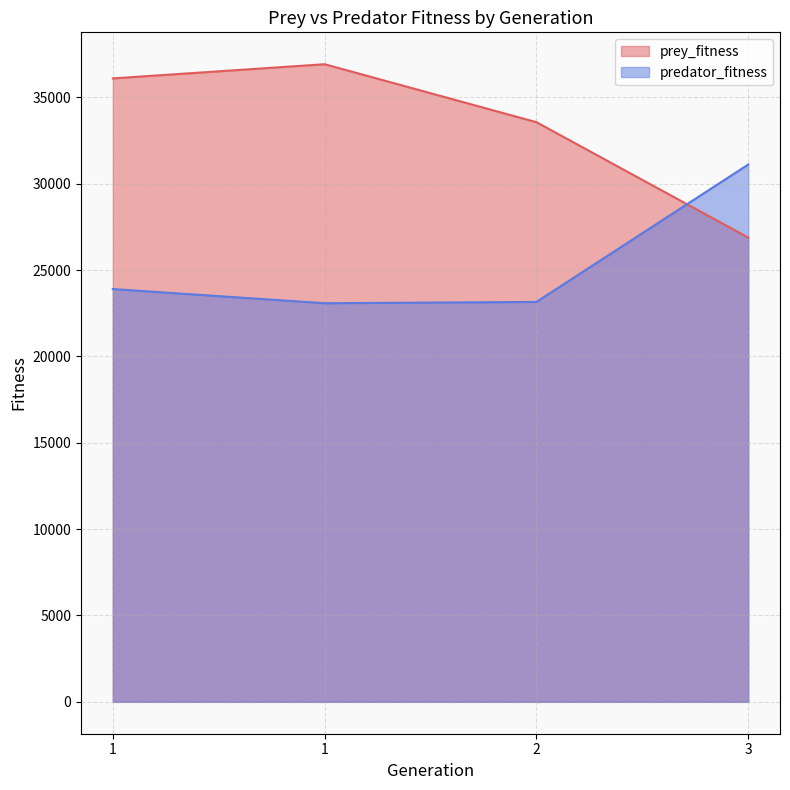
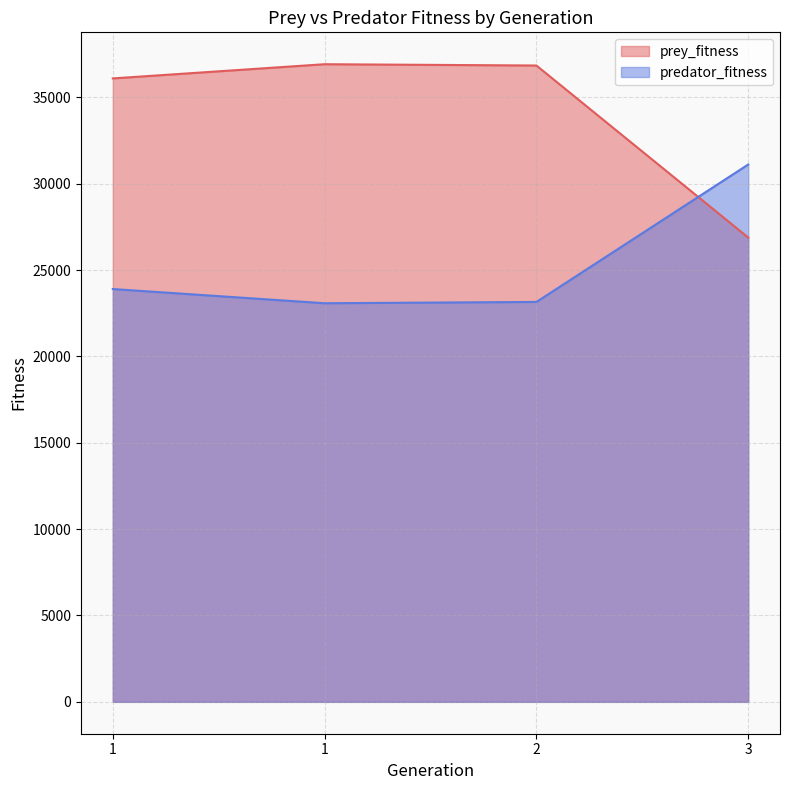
prey_fitness, 2: 33600 -> 36800
